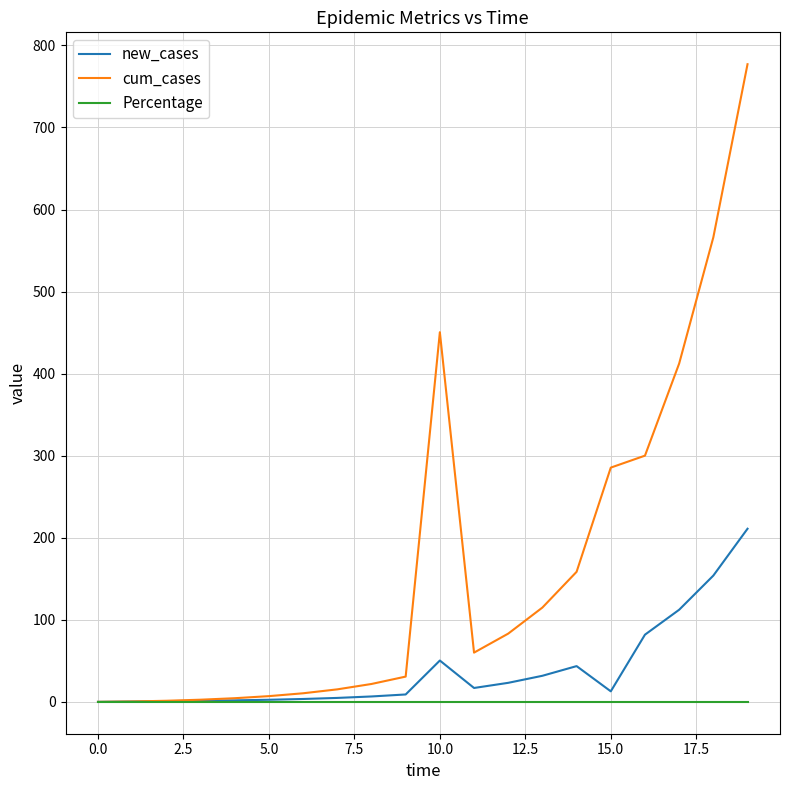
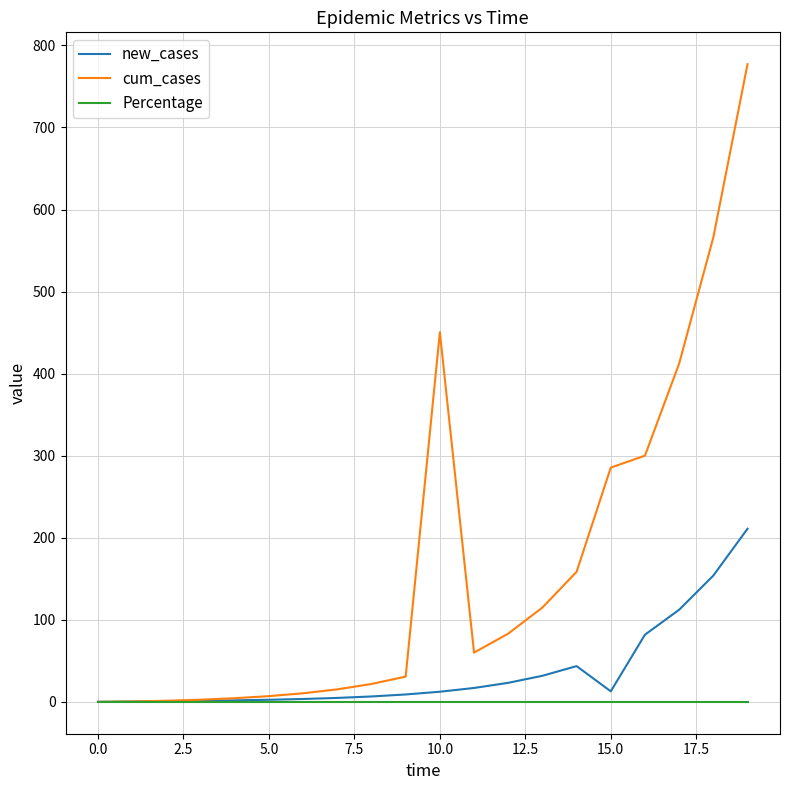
new_cases, 10.0: 50 -> 10
